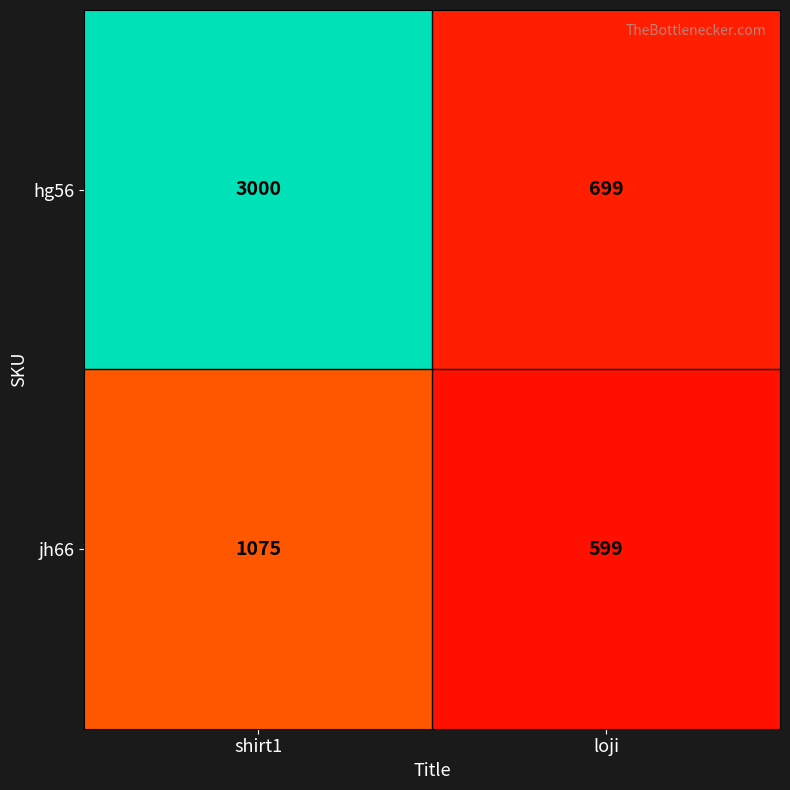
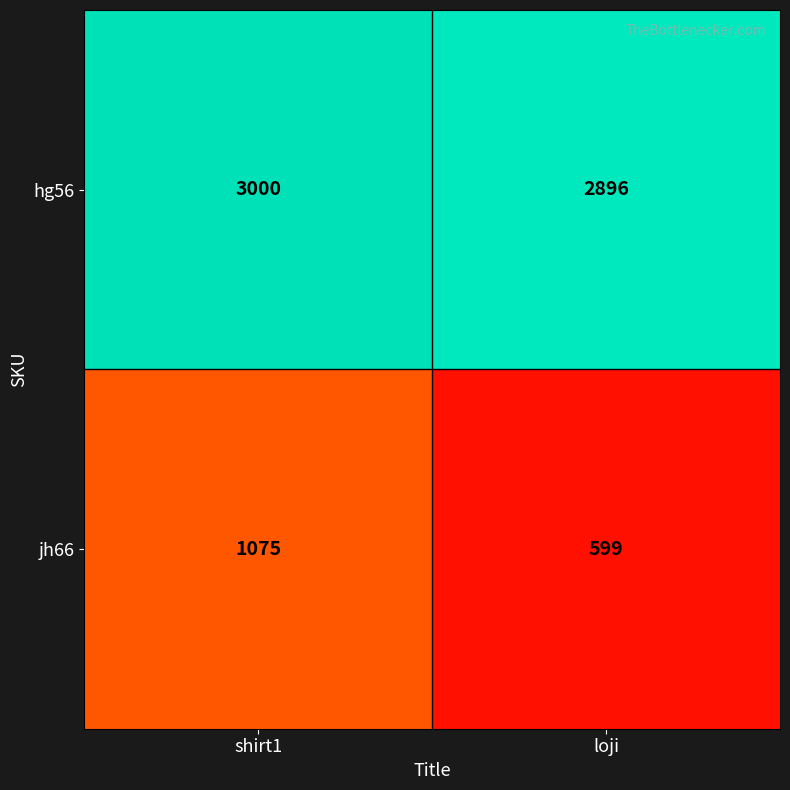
hg56, loji: 699 -> 2896
